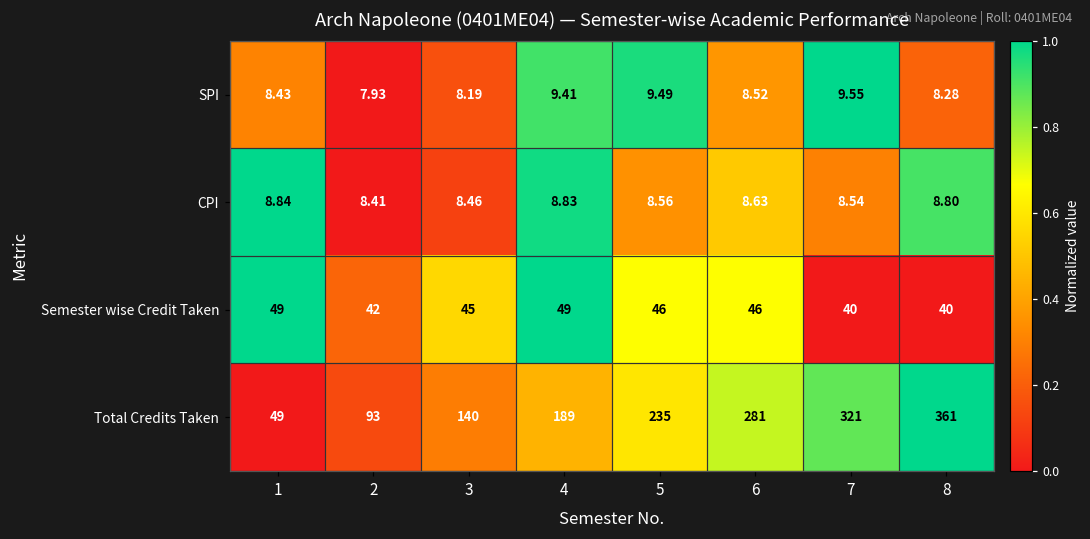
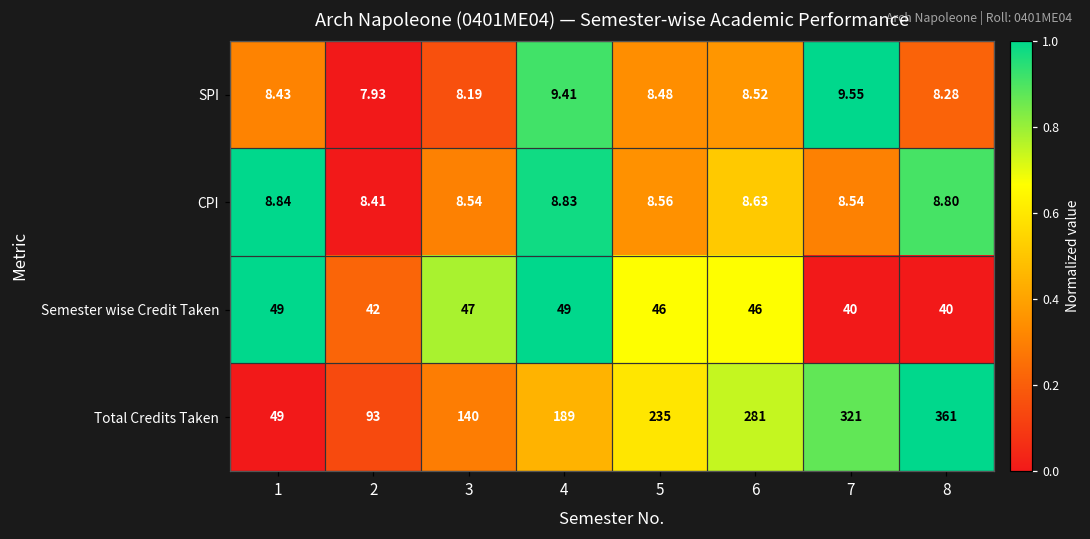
SPI, 5: 9.49 -> 8.48
CPI, 3: 8.46 -> 8.54
Semester wise Credit Taken, 3: 45 -> 47
